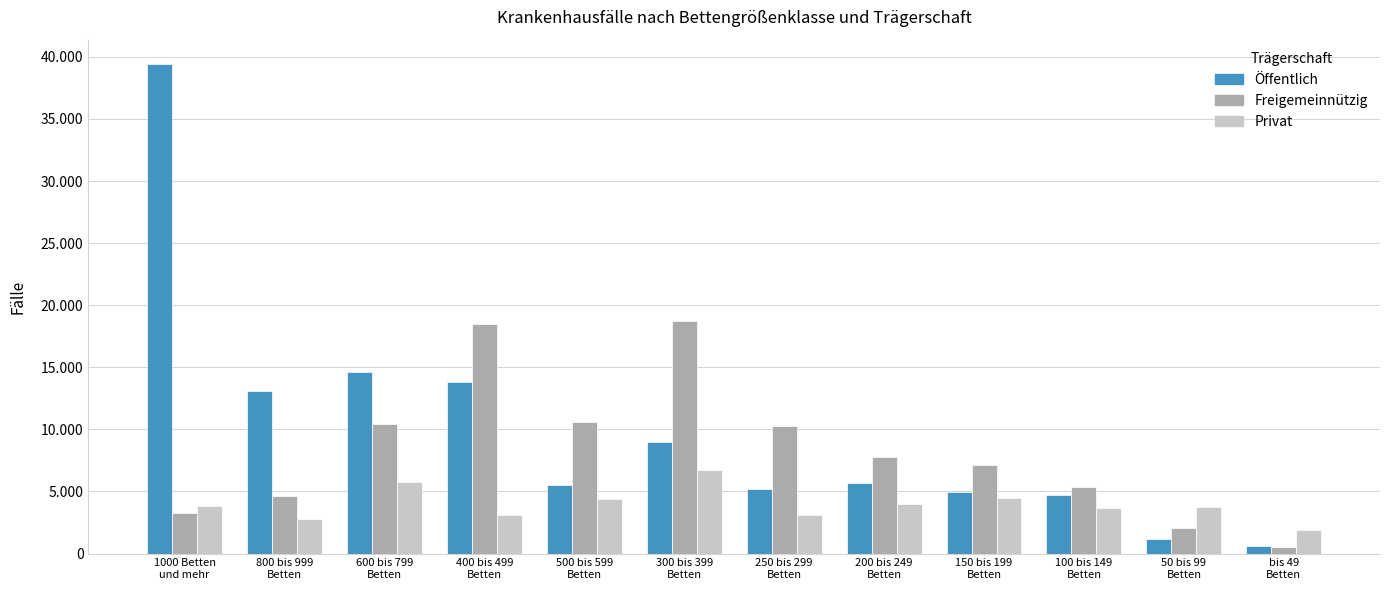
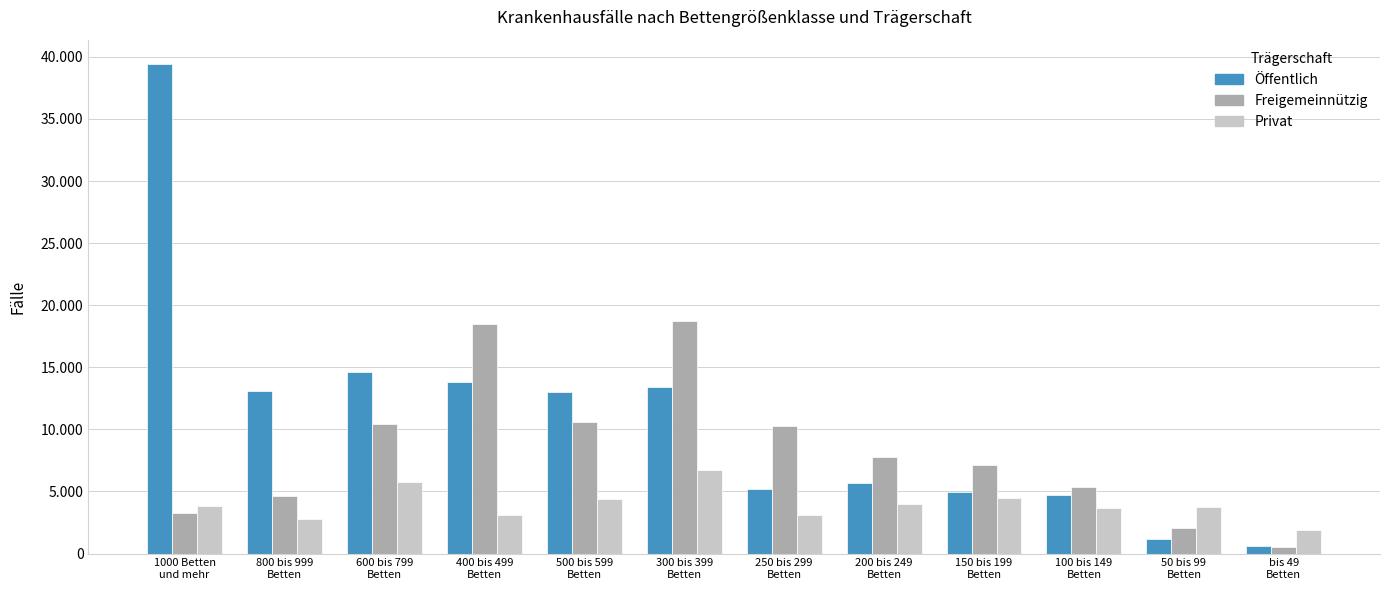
Öffentlich, 500 bis 599 Betten: 5.5 -> 13.0
Öffentlich, 300 bis 399 Betten: 9.0 -> 13.4
